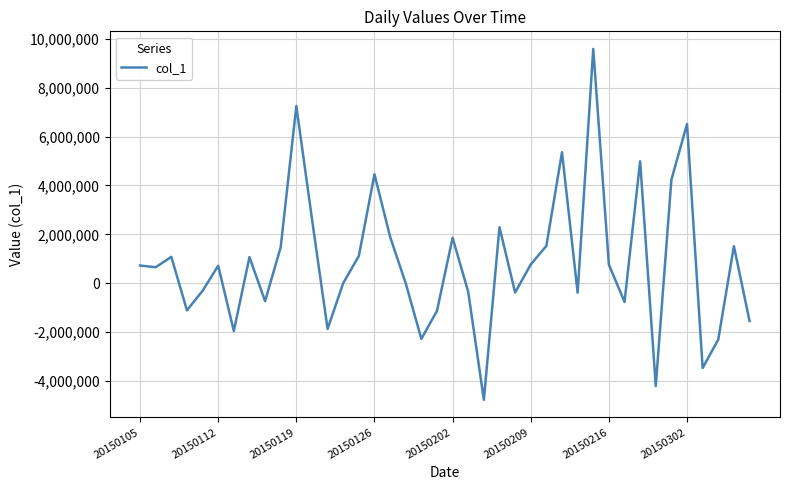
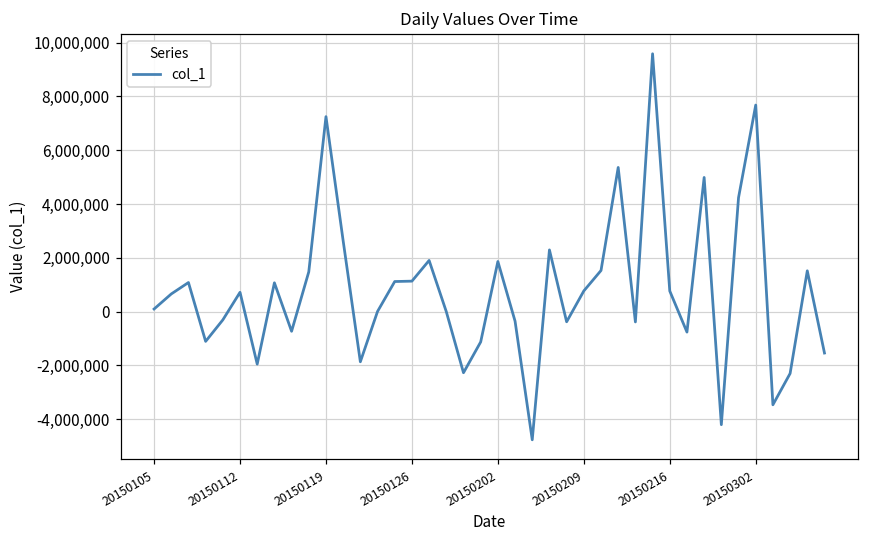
20150105: 700,000 -> 100,000
20150126: 4,500,000 -> 1,100,000
20150302: 6,500,000 -> 7,700,000
